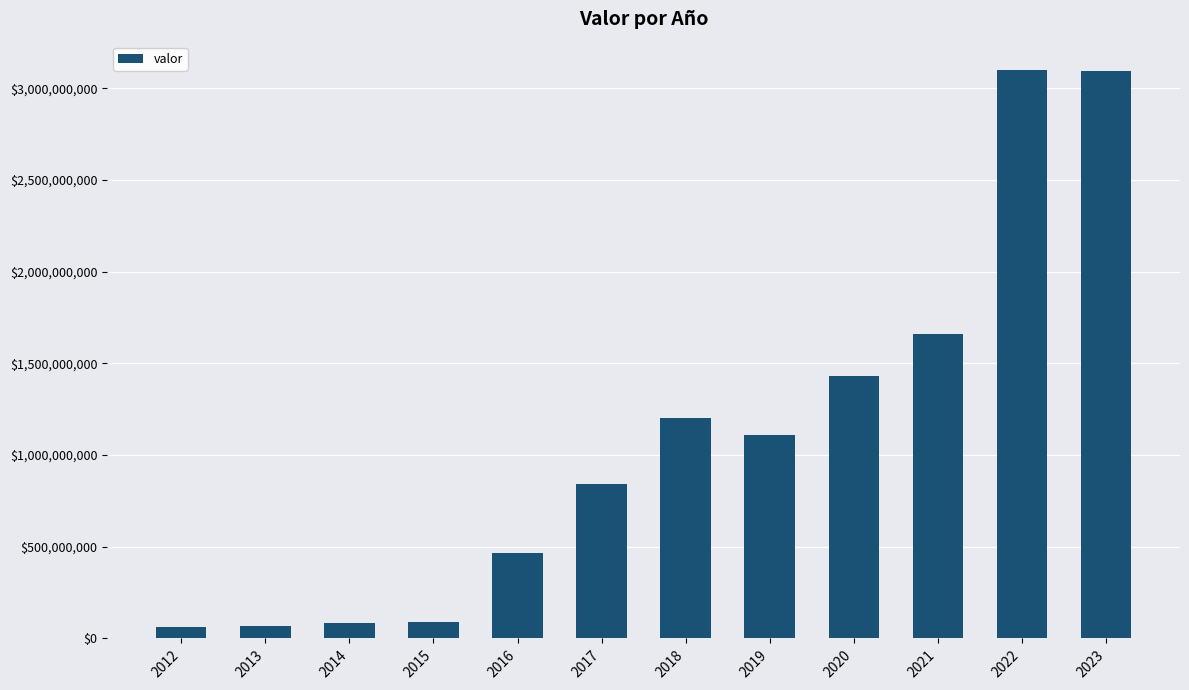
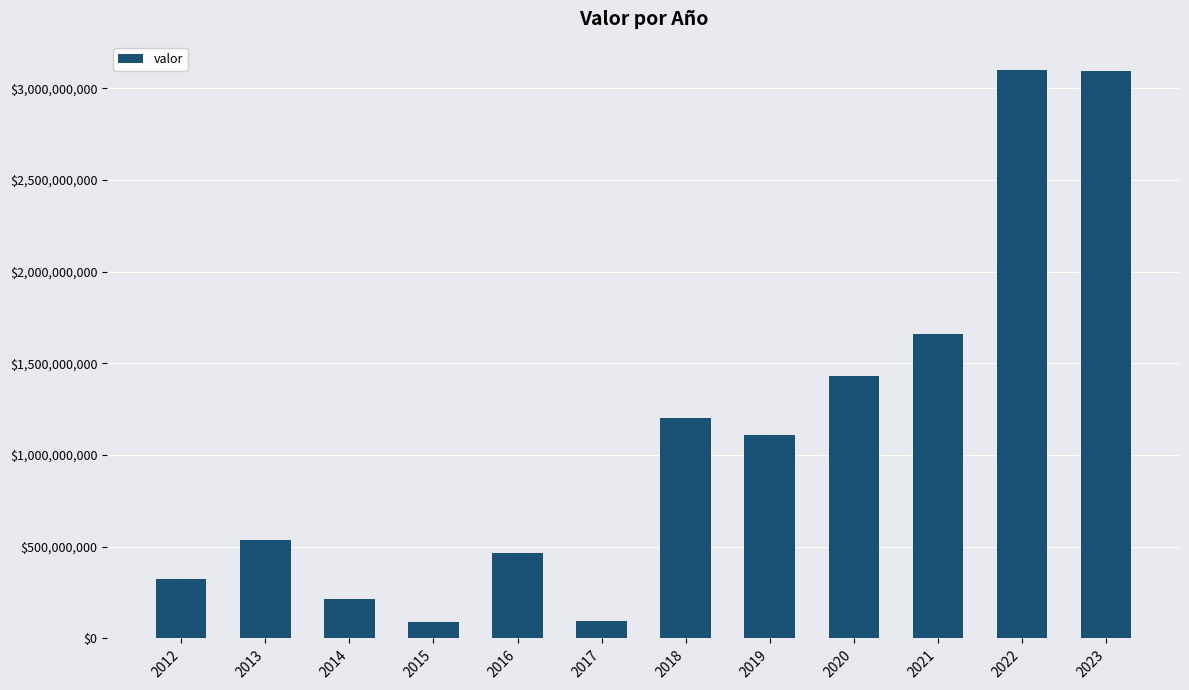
2012: $60,000,000 -> $320,000,000
2013: $70,000,000 -> $540,000,000
2014: $90,000,000 -> $220,000,000
2017: $840,000,000 -> $100,000,000
